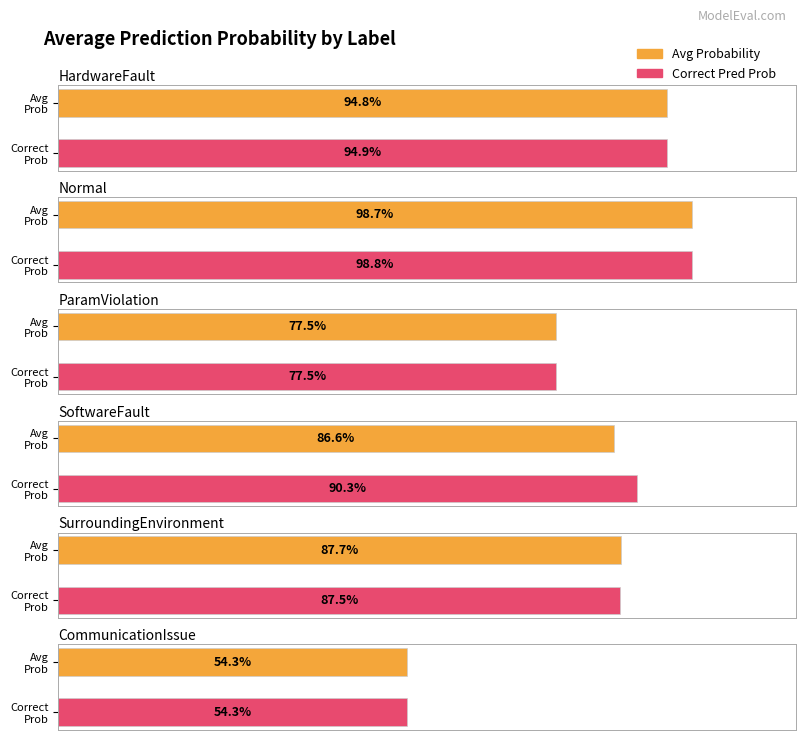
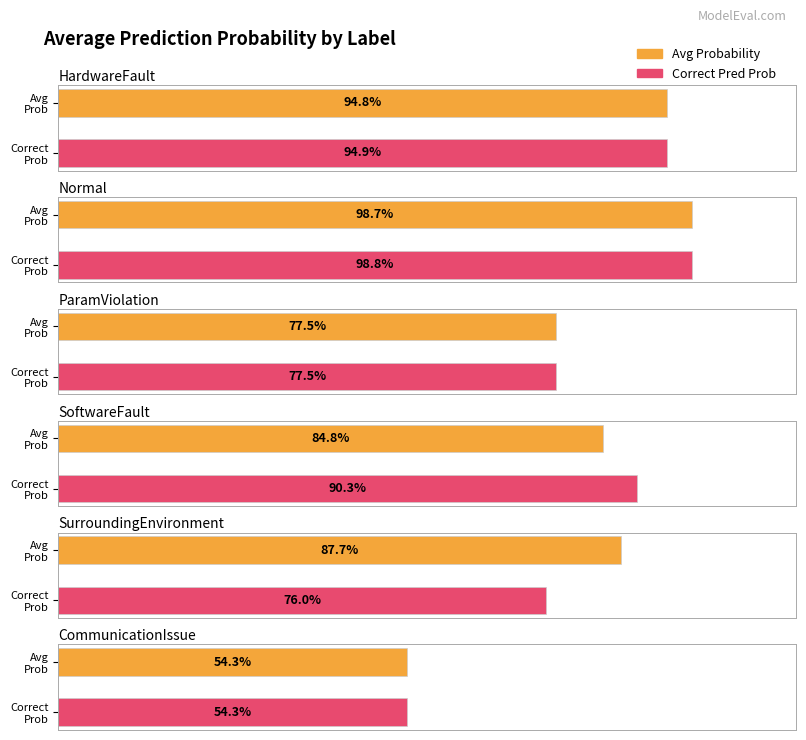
SoftwareFault, Avg Prob: 86.6% -> 84.8%
SurroundingEnvironment, Correct Prob: 87.5% -> 76.0%
